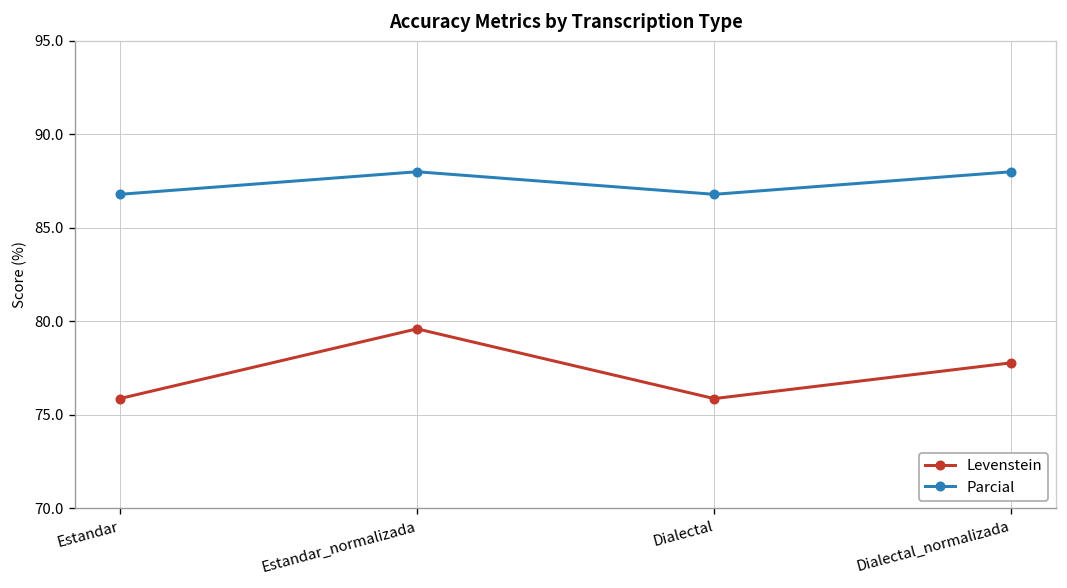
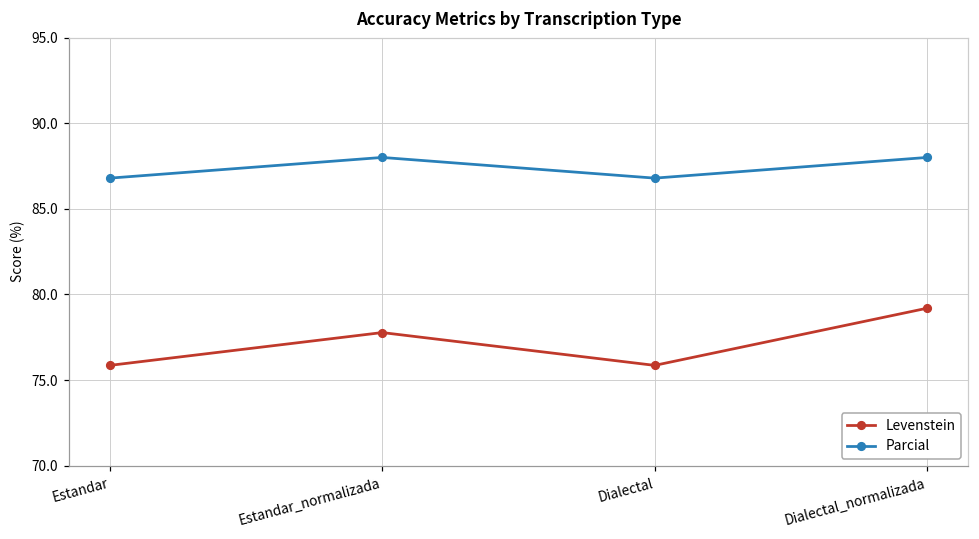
Levenstein, Estandar_normalizada: 79.6 -> 77.8
Levenstein, Dialectal_normalizada: 77.8 -> 79.2
